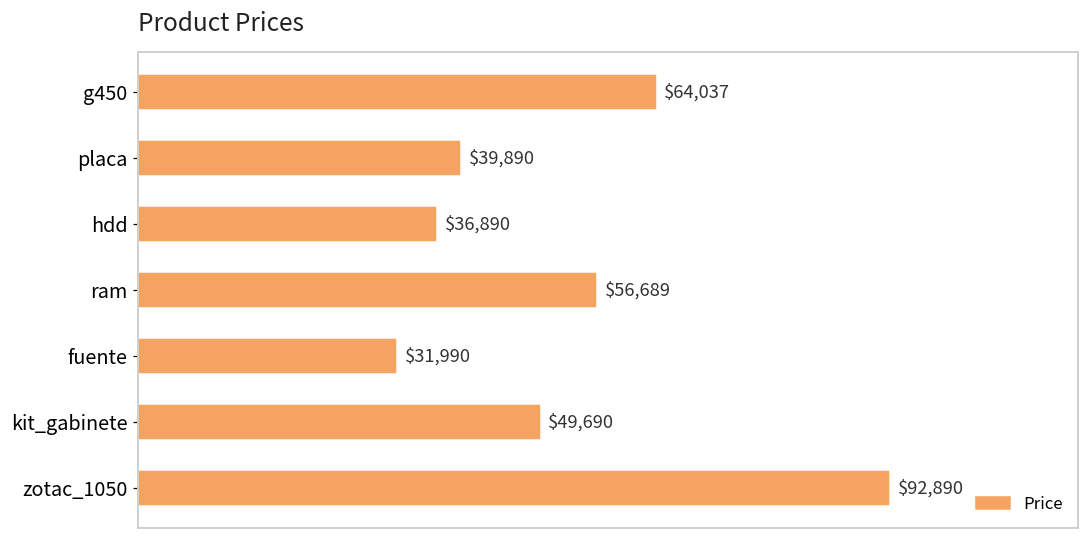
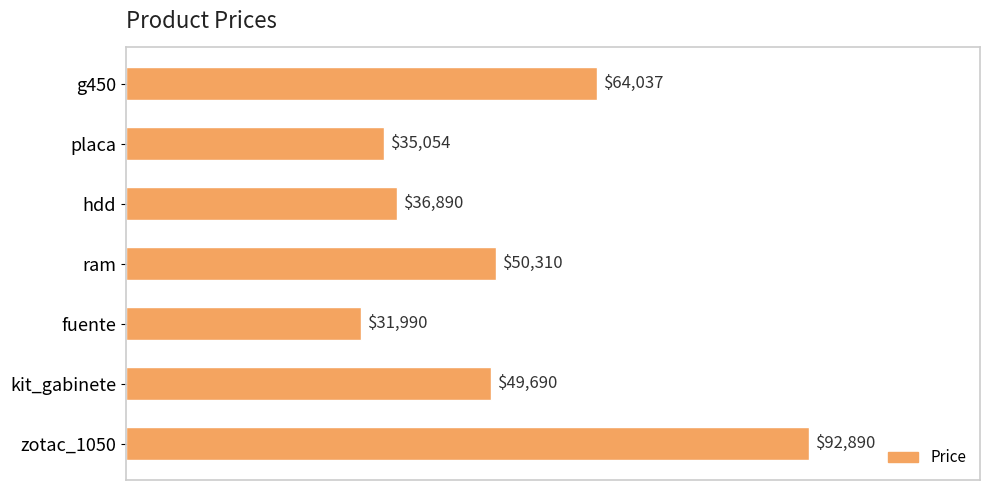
placa: $39,890 -> $35,054
ram: $56,689 -> $50,310
